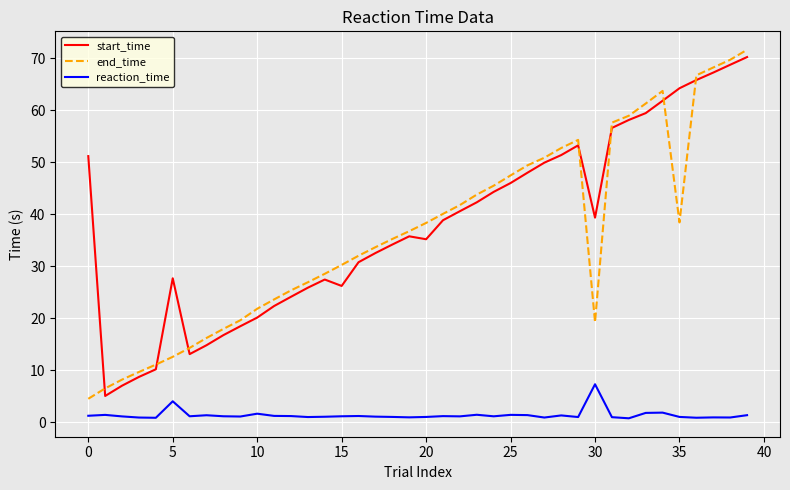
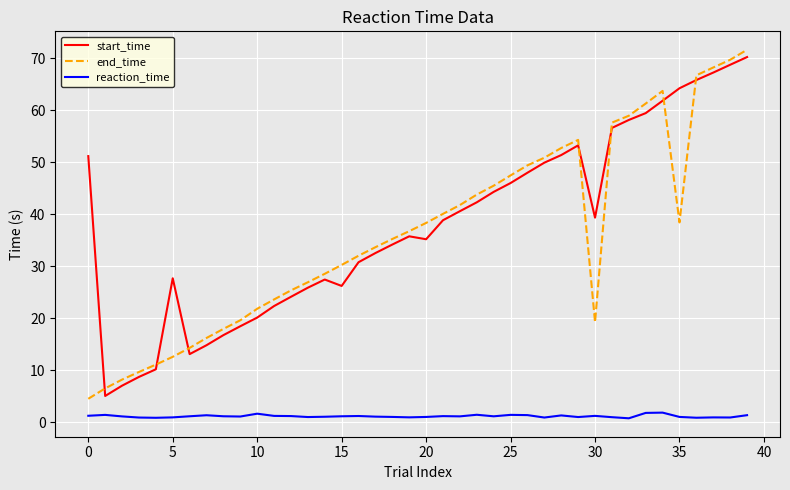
reaction_time, 5: 4 -> 1
reaction_time, 30: 7 -> 1
